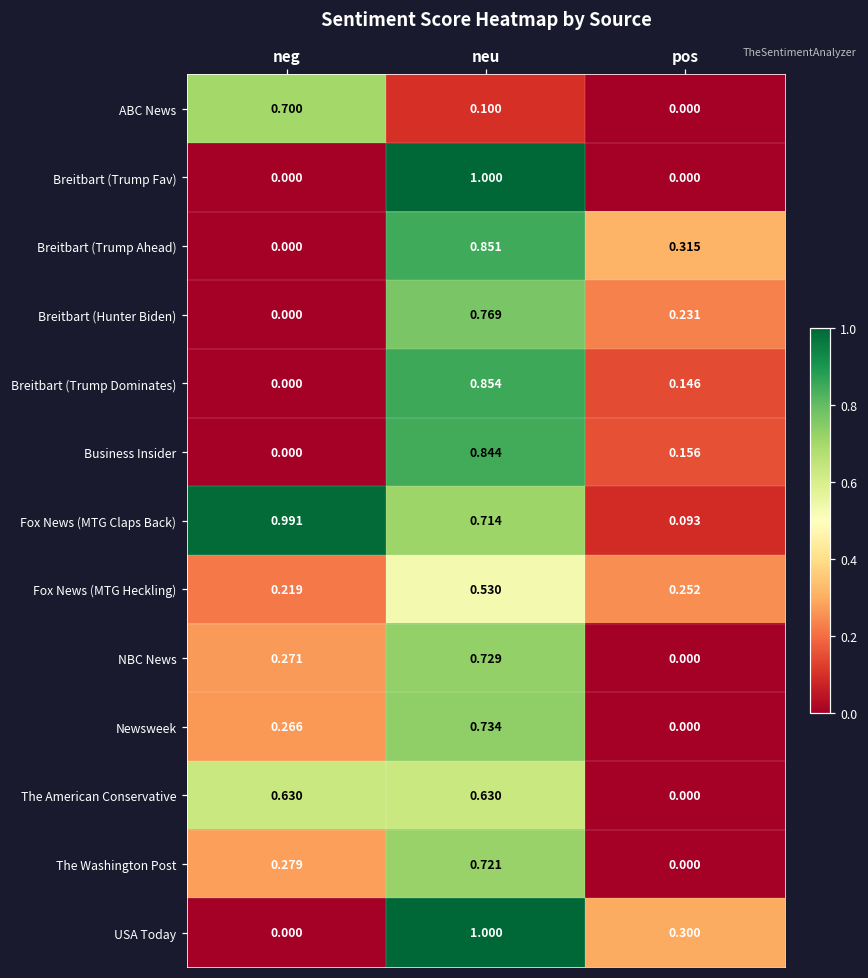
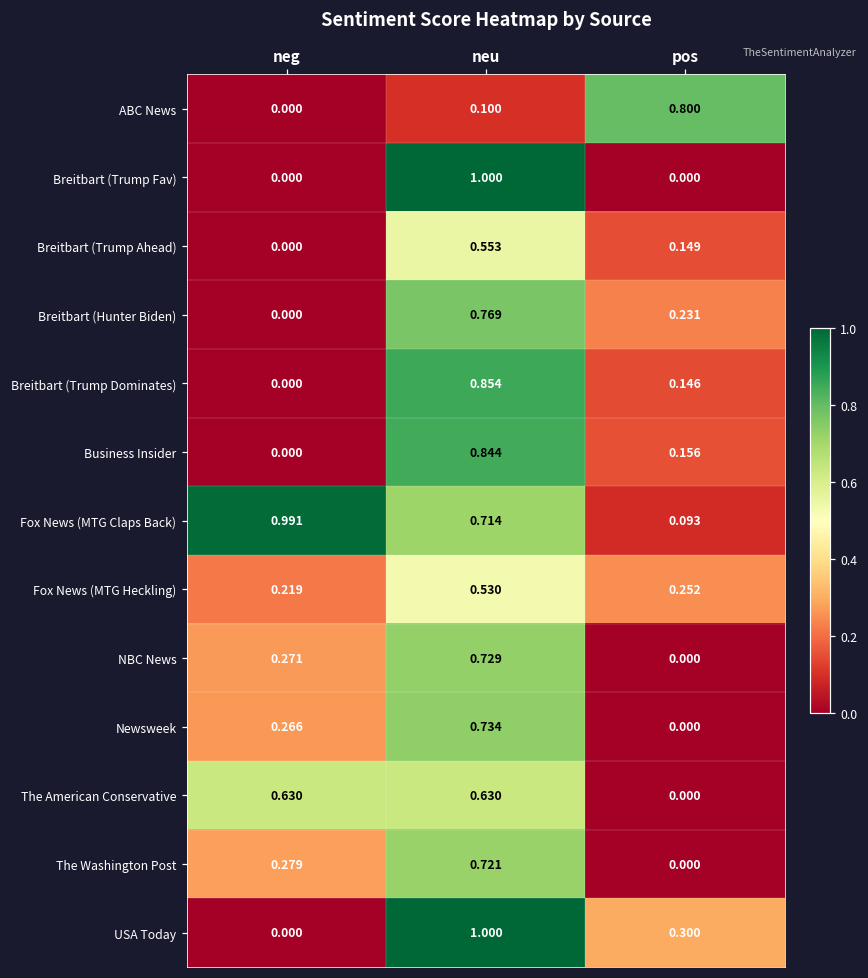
ABC News, neg: 0.700 -> 0.000
ABC News, pos: 0.000 -> 0.800
Breitbart (Trump Ahead), neu: 0.851 -> 0.553
Breitbart (Trump Ahead), pos: 0.315 -> 0.149
